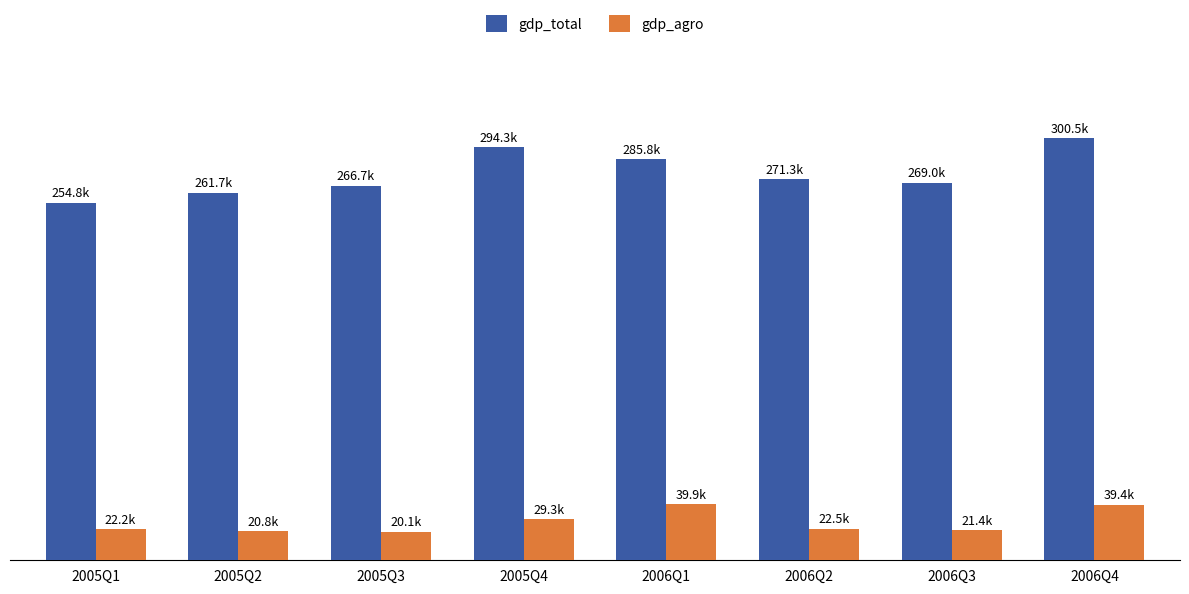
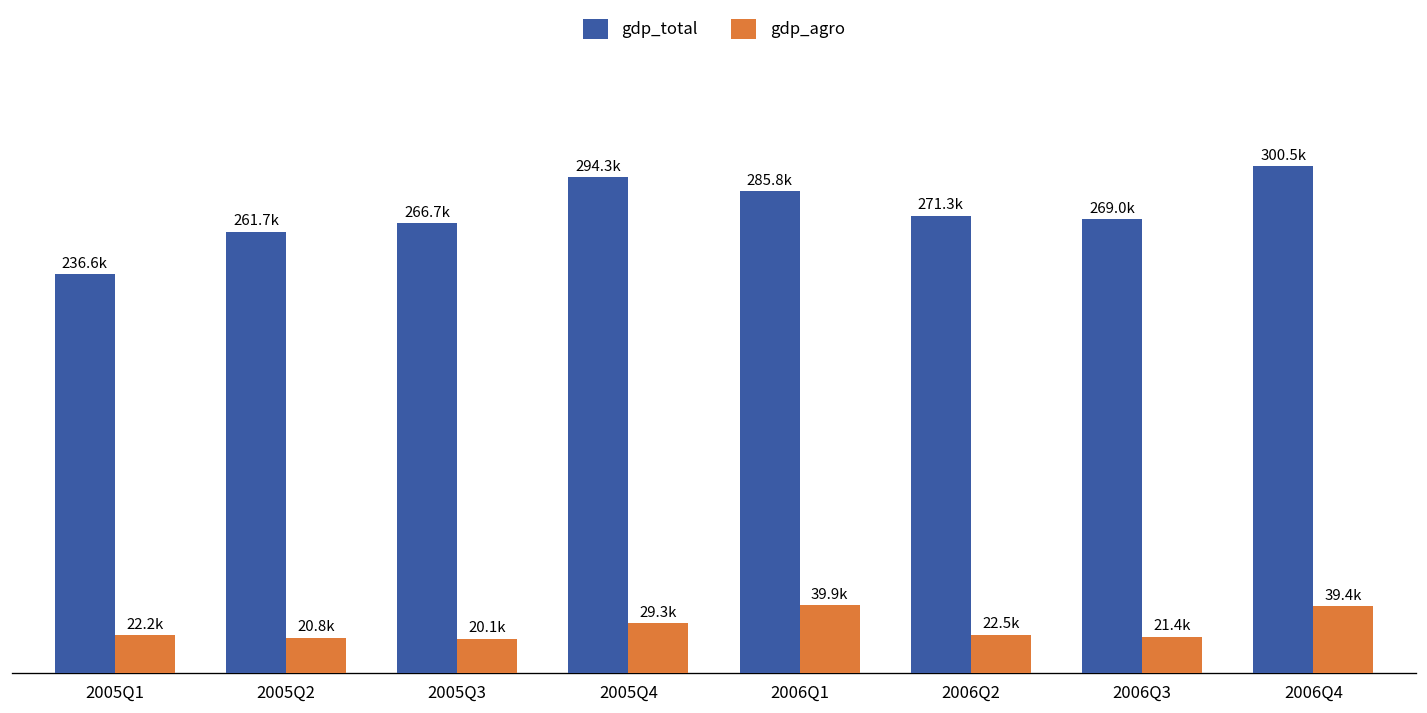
gdp_total, 2005Q1: 254.8k -> 236.6k
